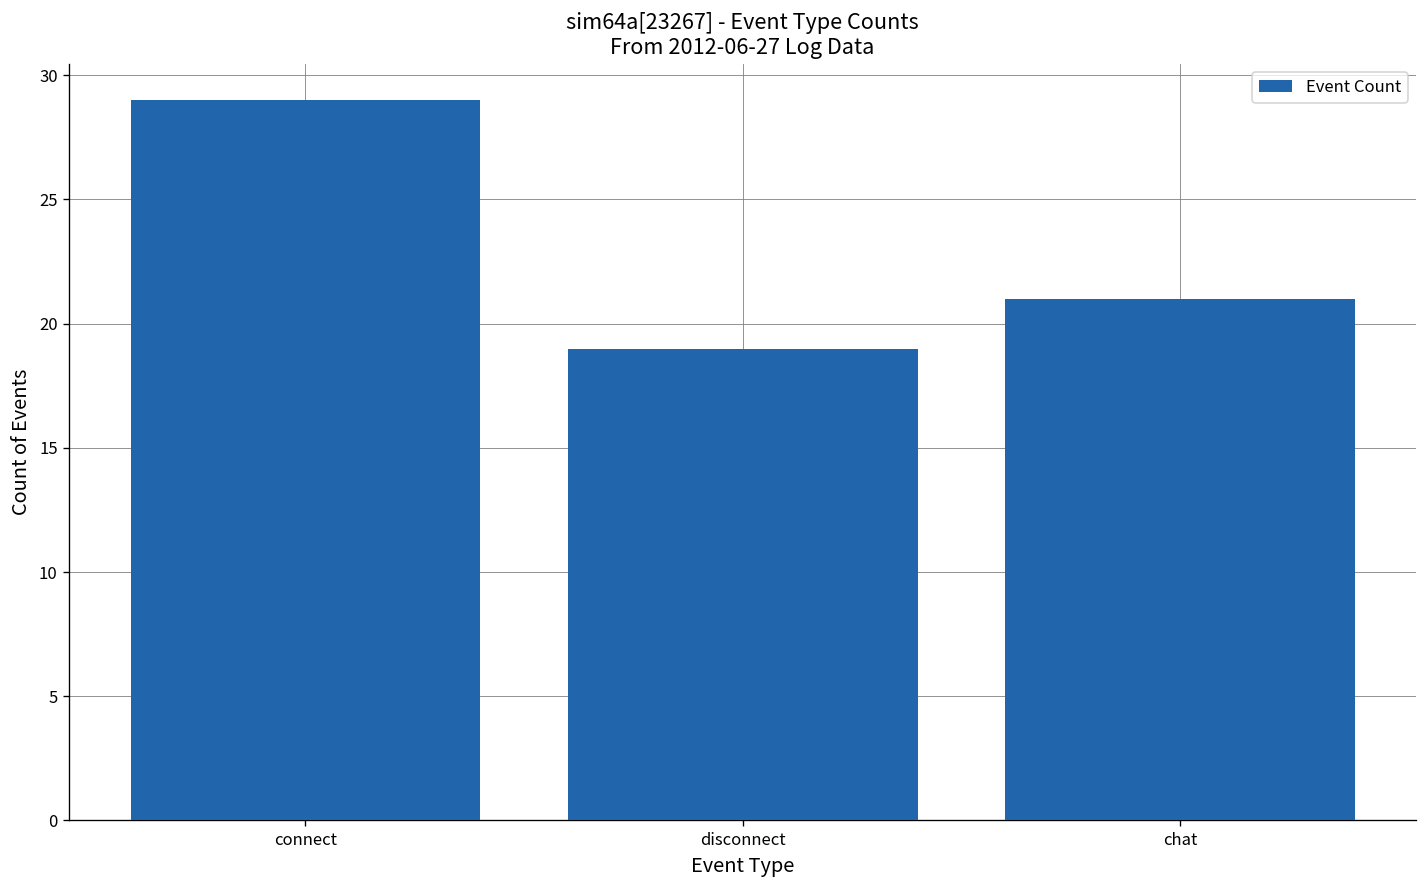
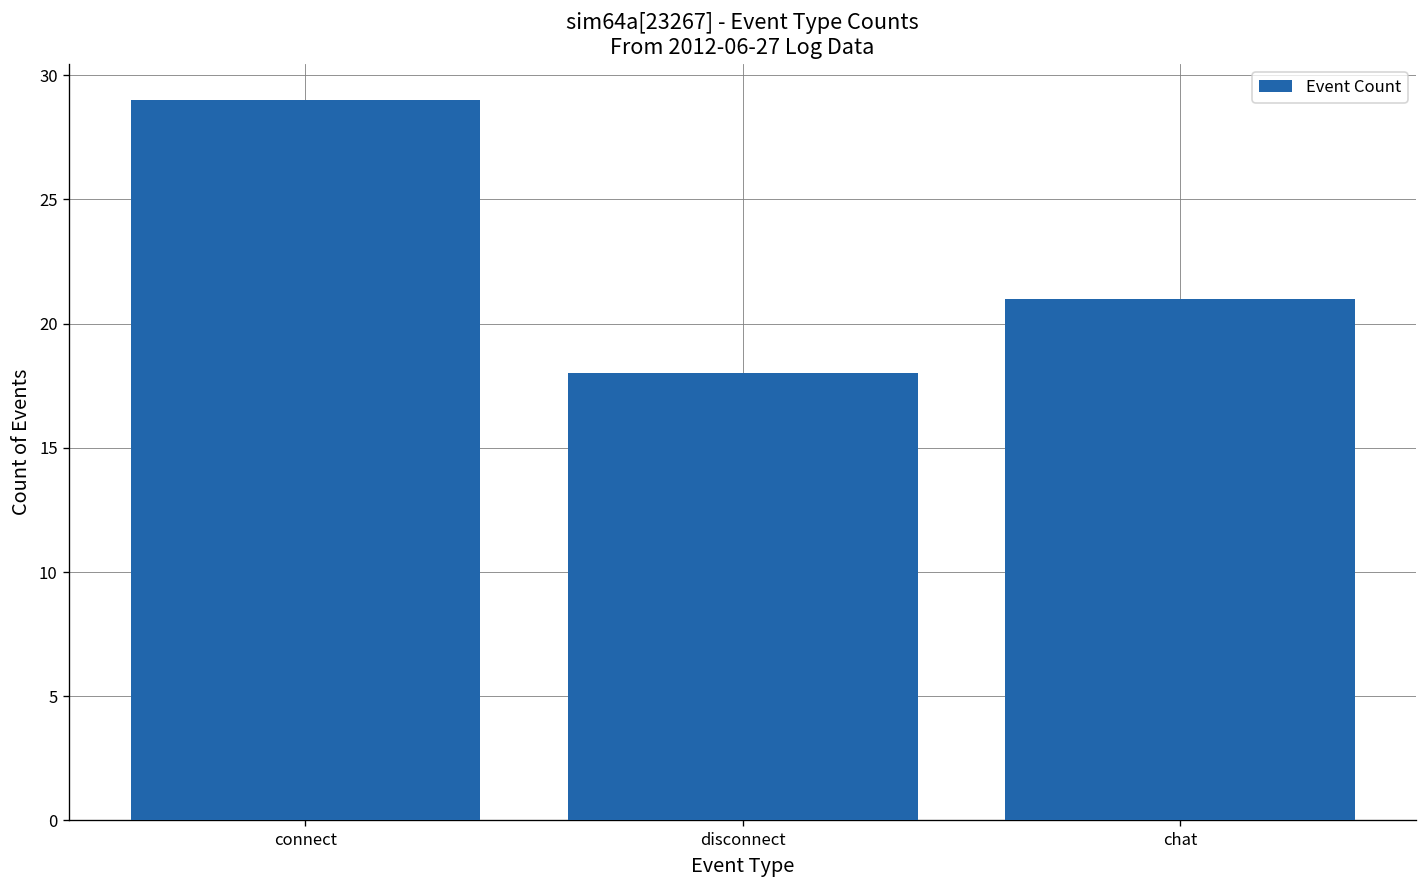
disconnect: 19 -> 18
